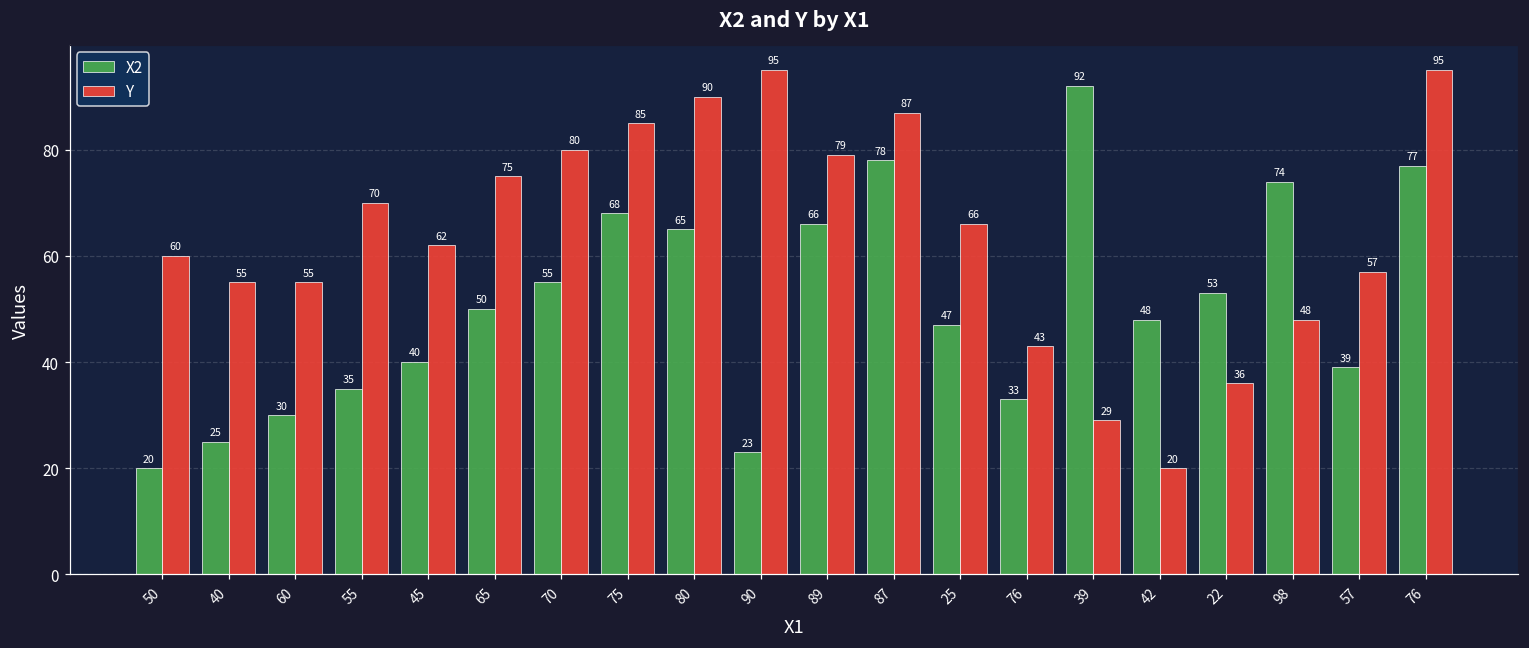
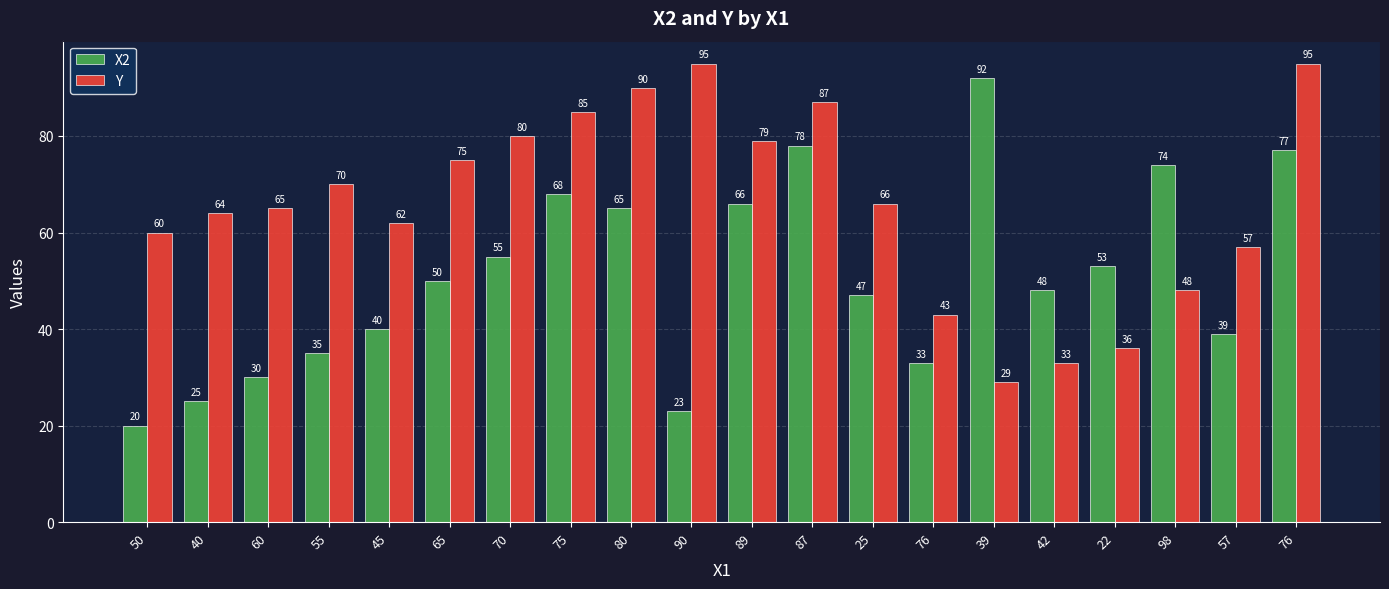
Y, 40: 55 -> 64
Y, 60: 55 -> 65
Y, 42: 20 -> 33
